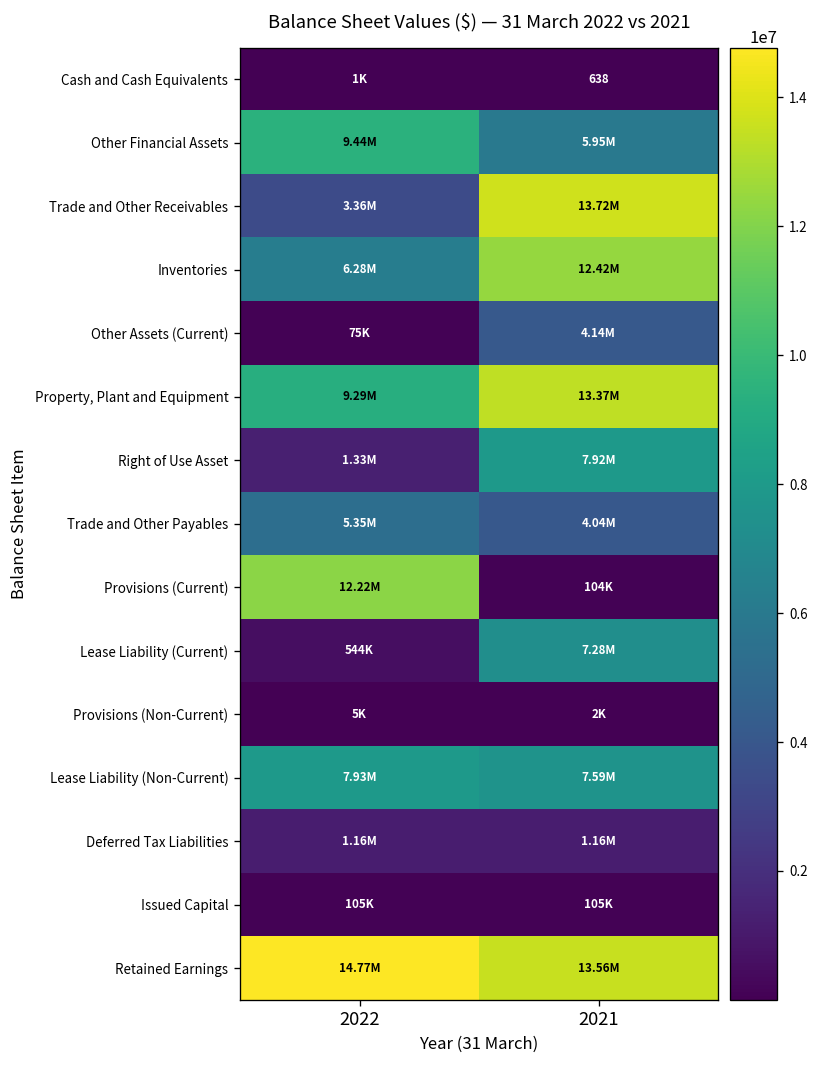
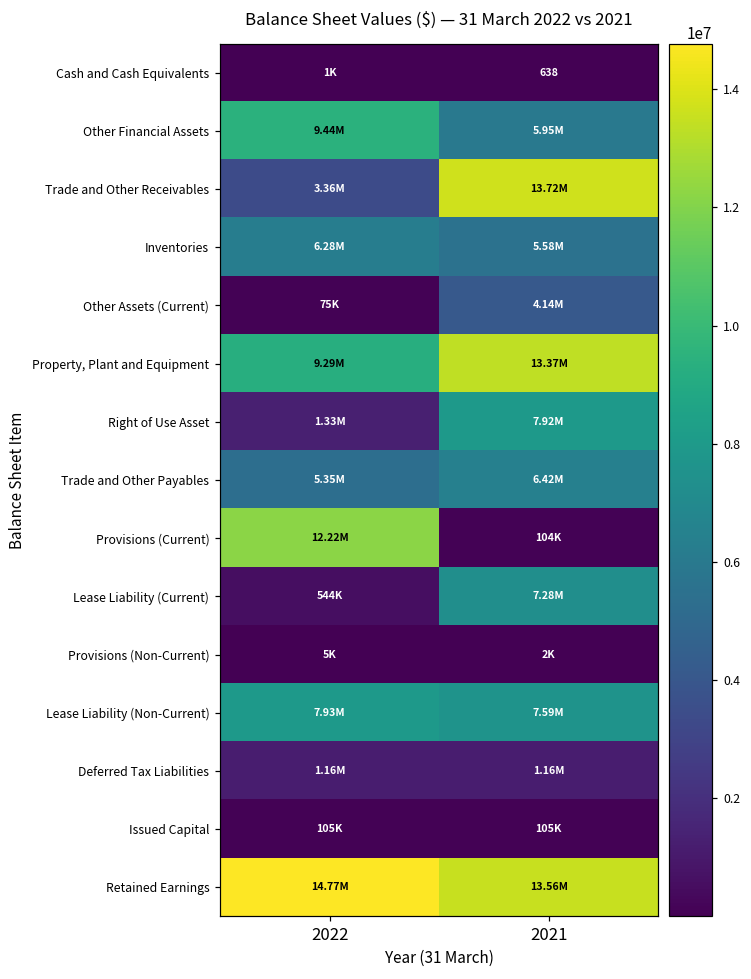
Inventories, 2021: 12.42M -> 5.58M
Trade and Other Payables, 2021: 4.04M -> 6.42M
